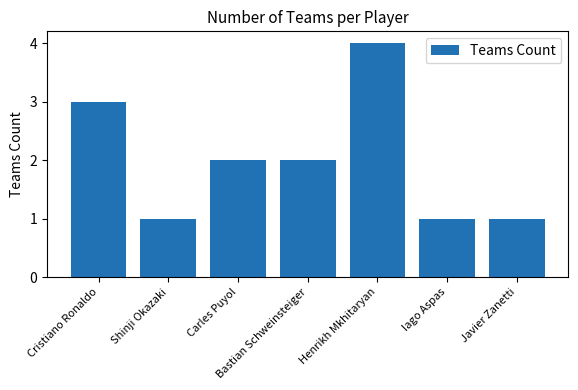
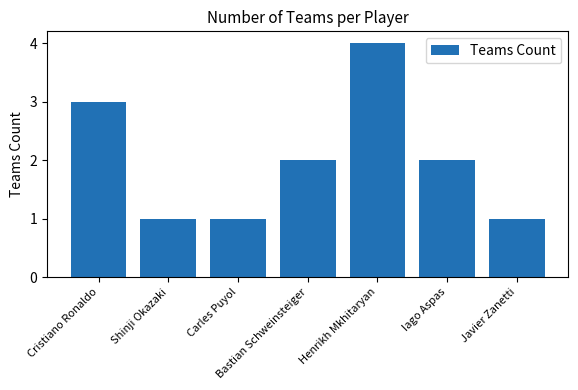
Carles Puyol: 2 -> 1
Iago Aspas: 1 -> 2
